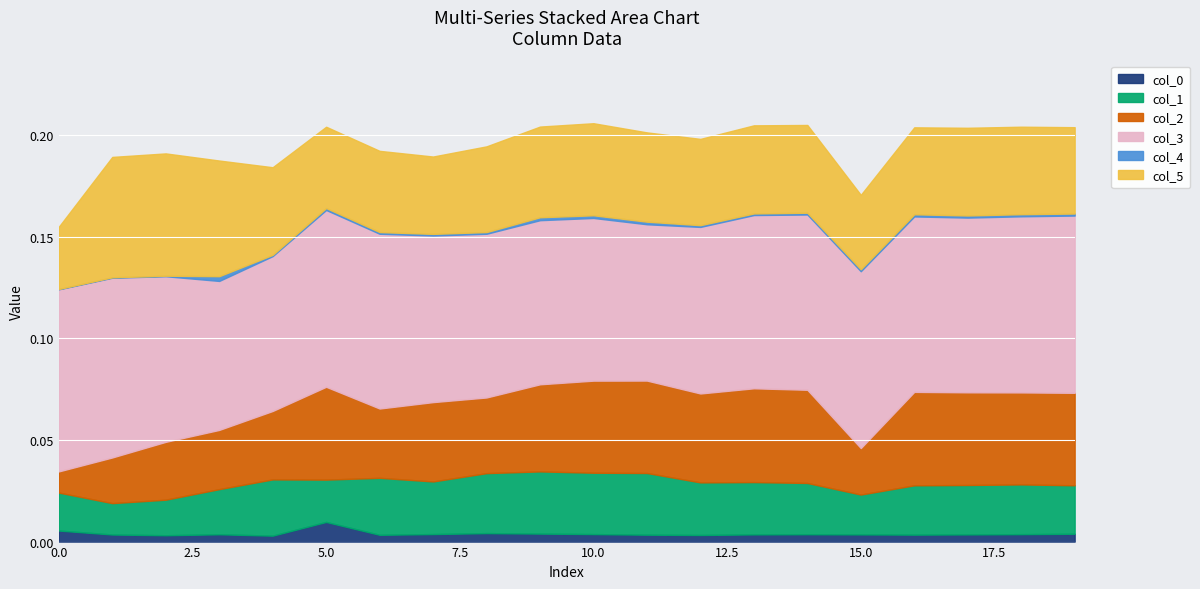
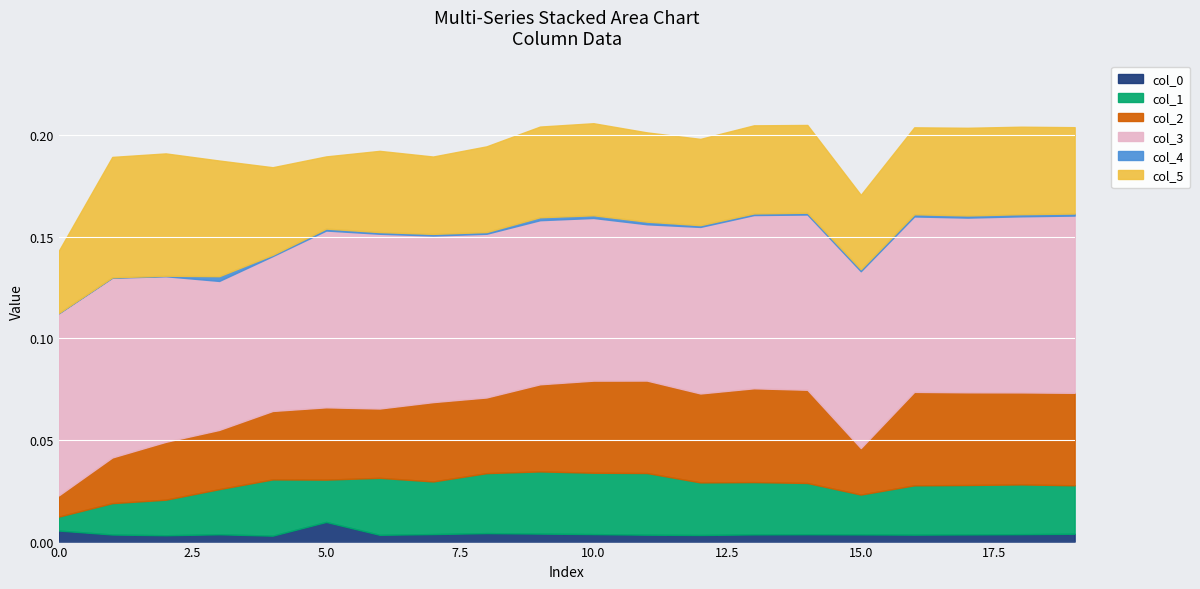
col_1, 0.0: 0.019 -> 0.007
col_2, 5.0: 0.046 -> 0.036
col_5, 5.0: 0.040 -> 0.036
